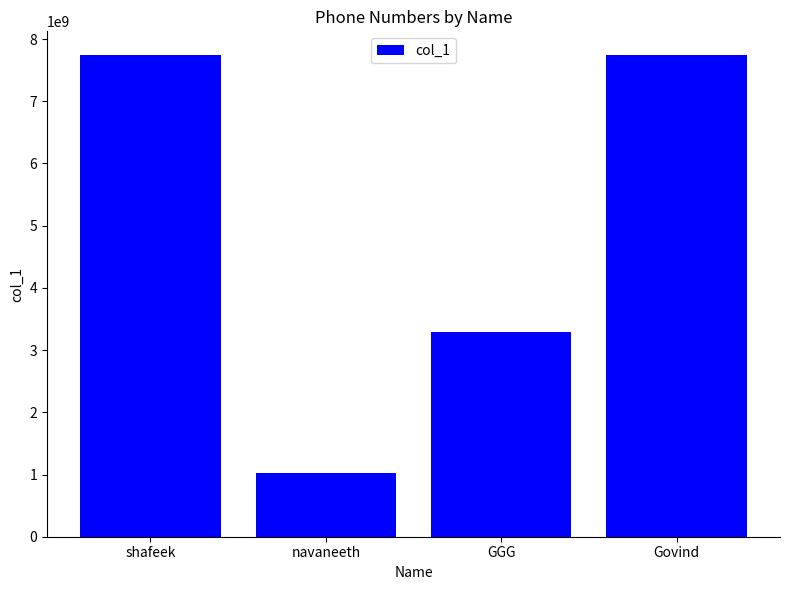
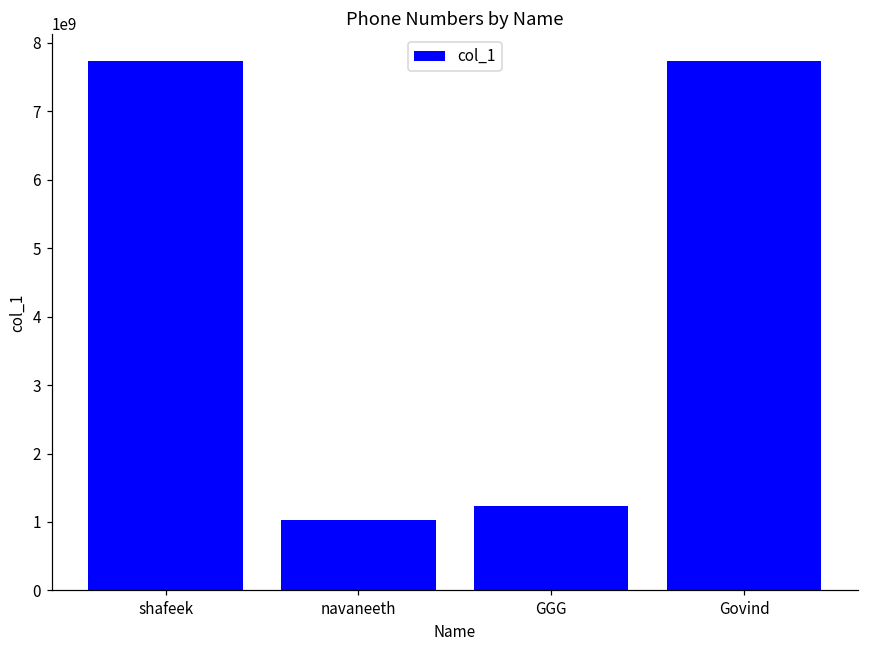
GGG: 3300000000 -> 1200000000
